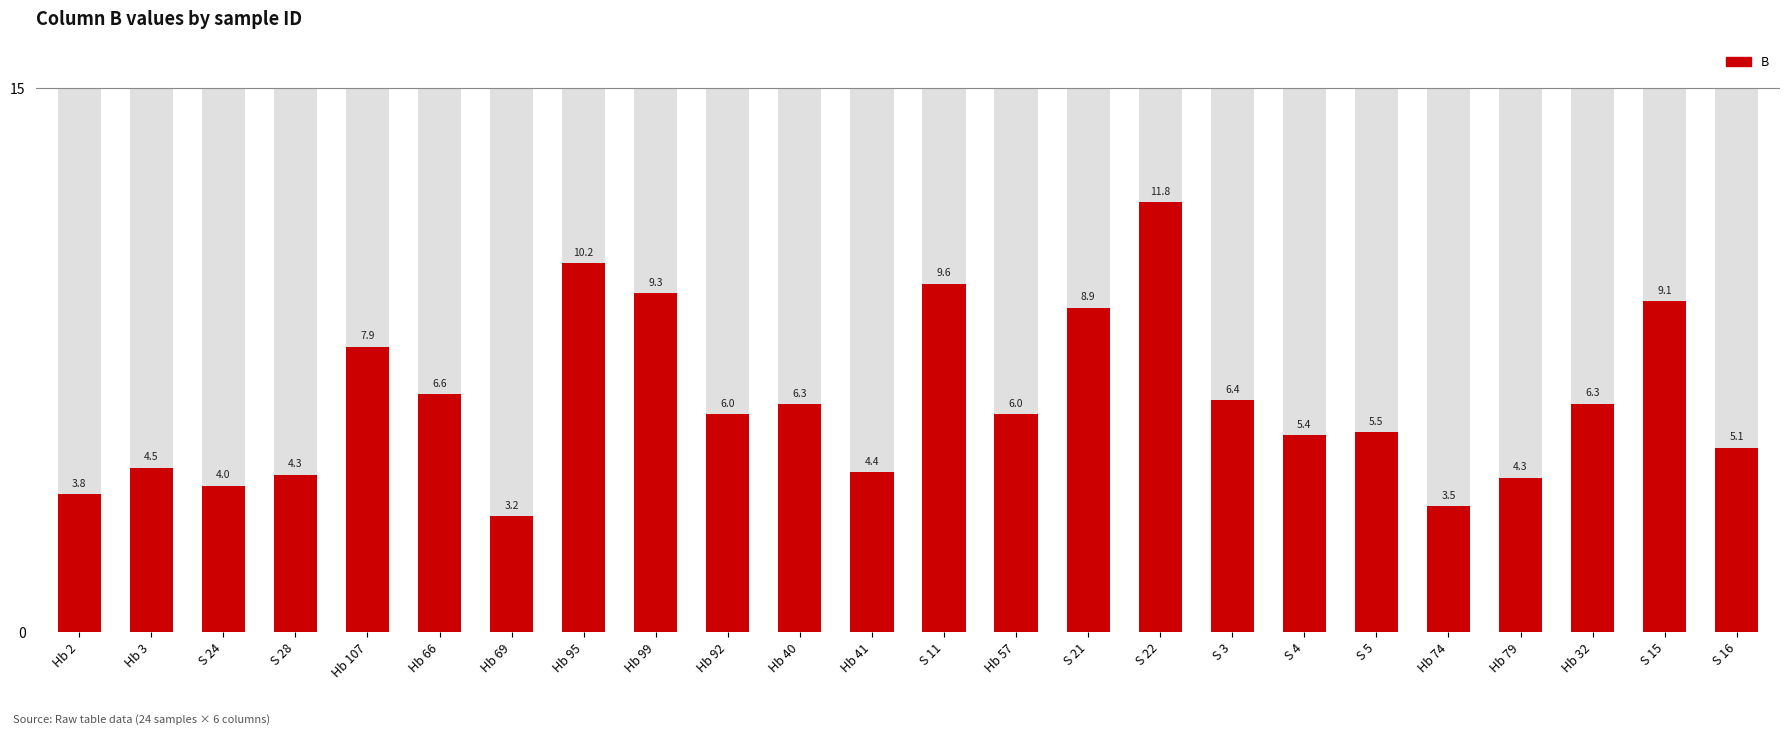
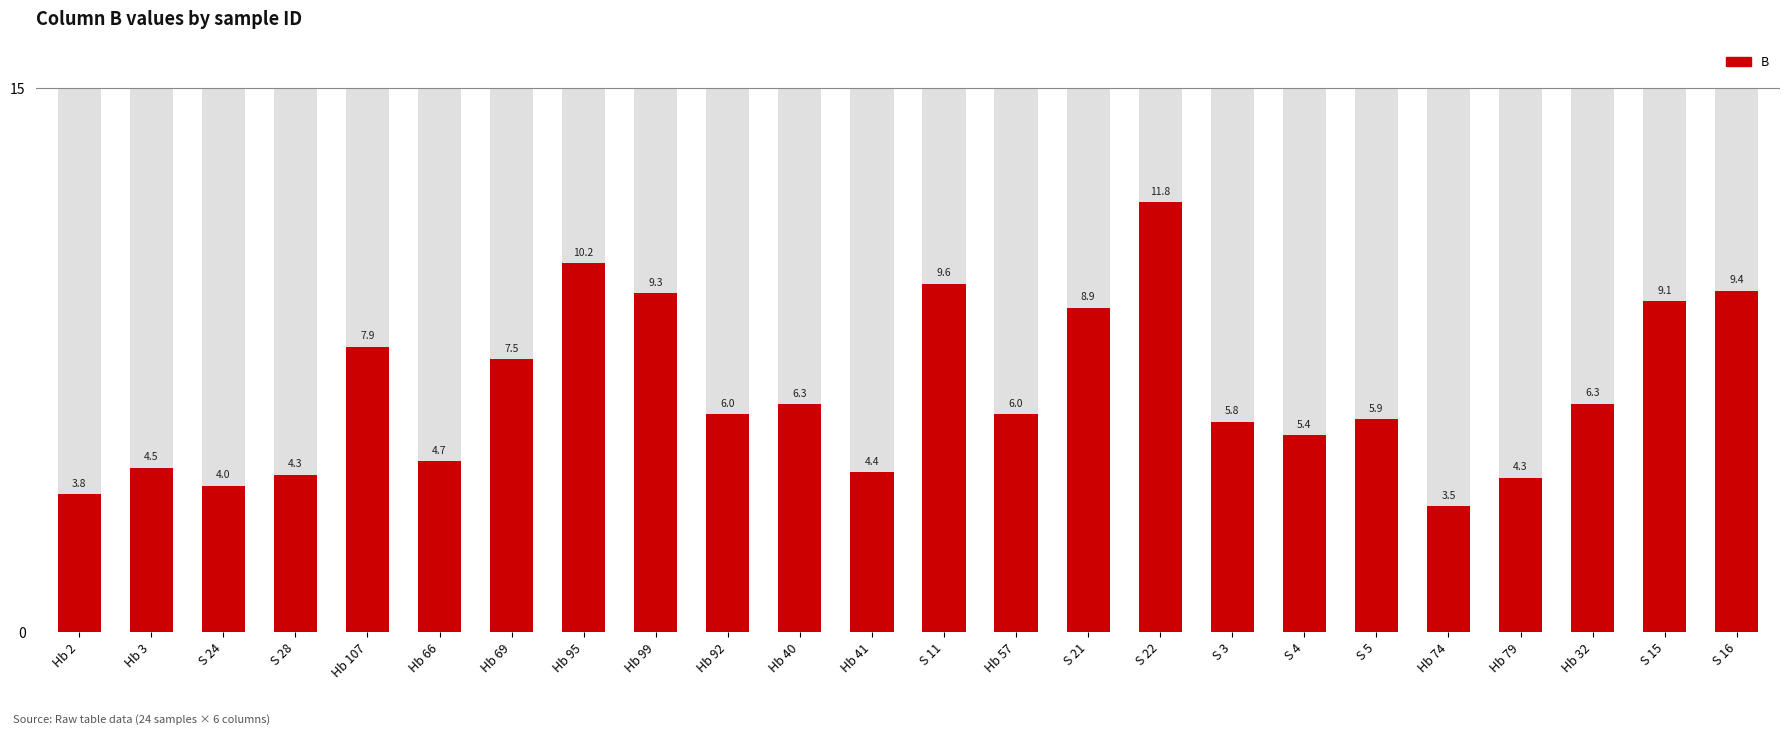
B, Hb 66: 6.6 -> 4.7
B, Hb 69: 3.2 -> 7.5
B, S 3: 6.4 -> 5.8
B, S 5: 5.5 -> 5.9
B, S 16: 5.1 -> 9.4
